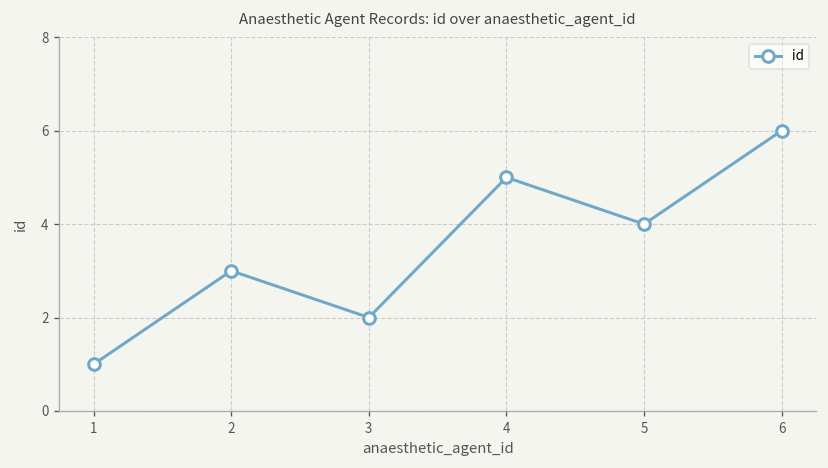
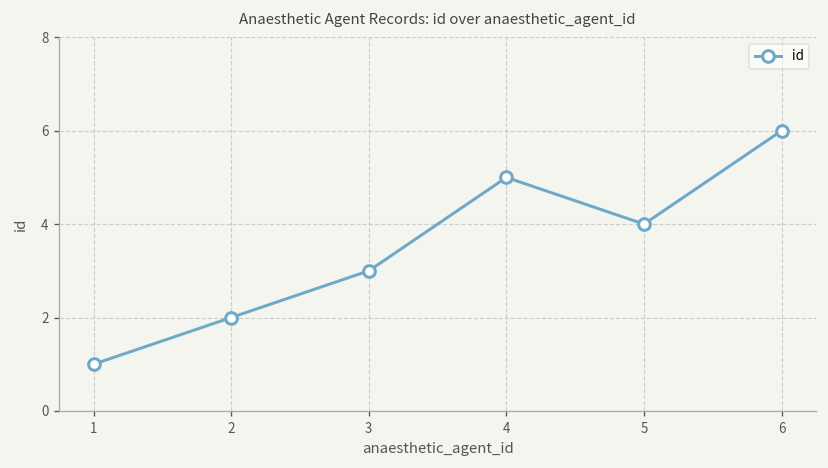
2: 3 -> 2
3: 2 -> 3
